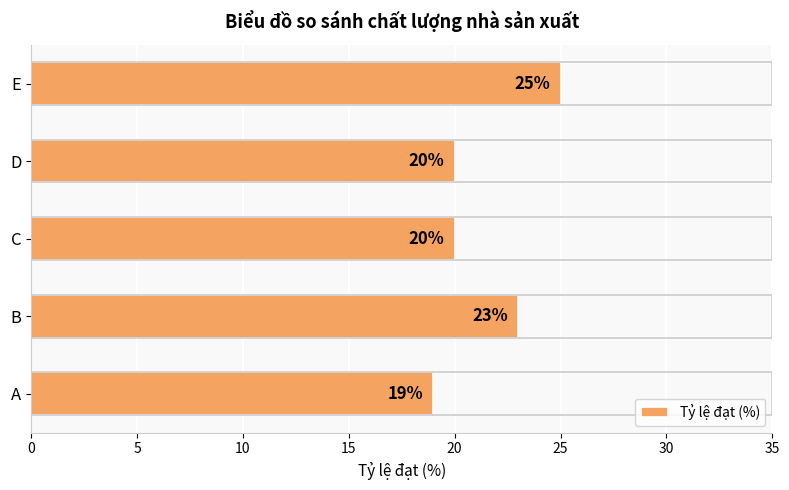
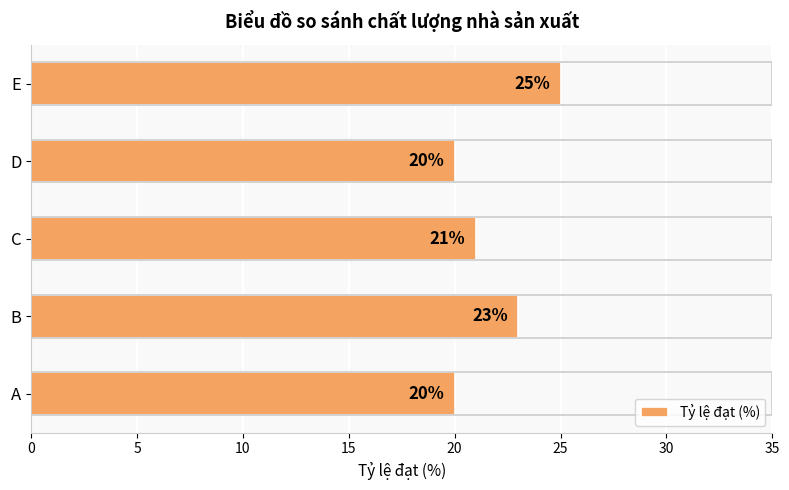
C: 20% -> 21%
A: 19% -> 20%
